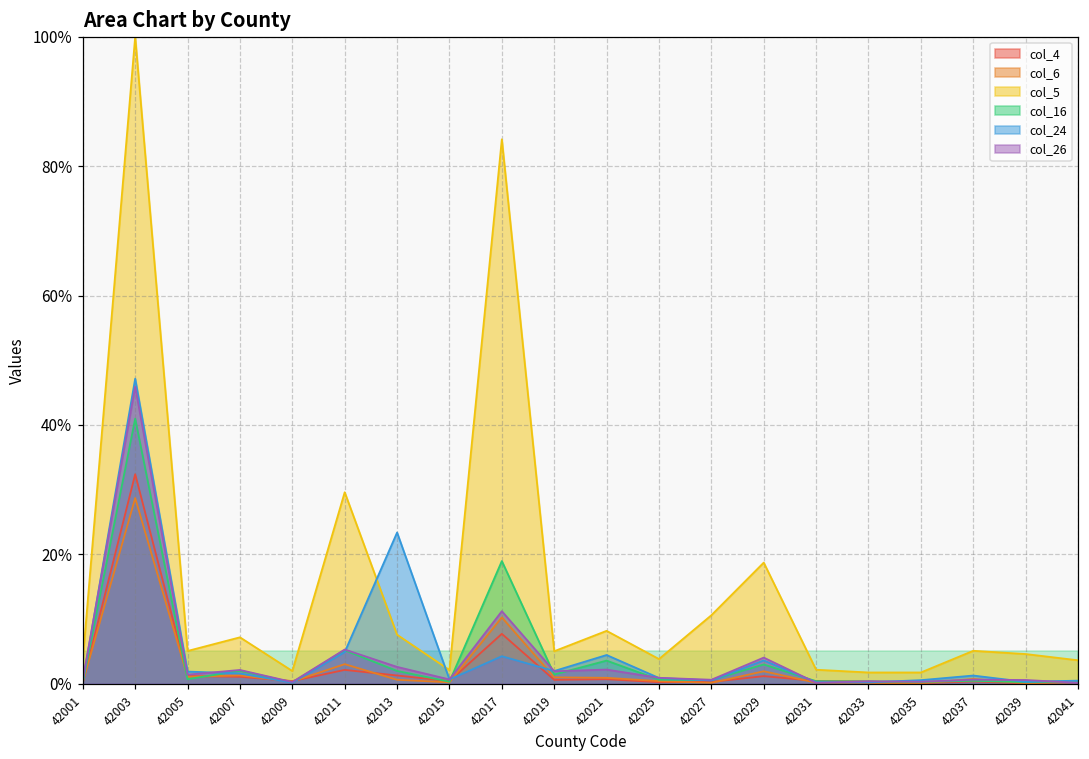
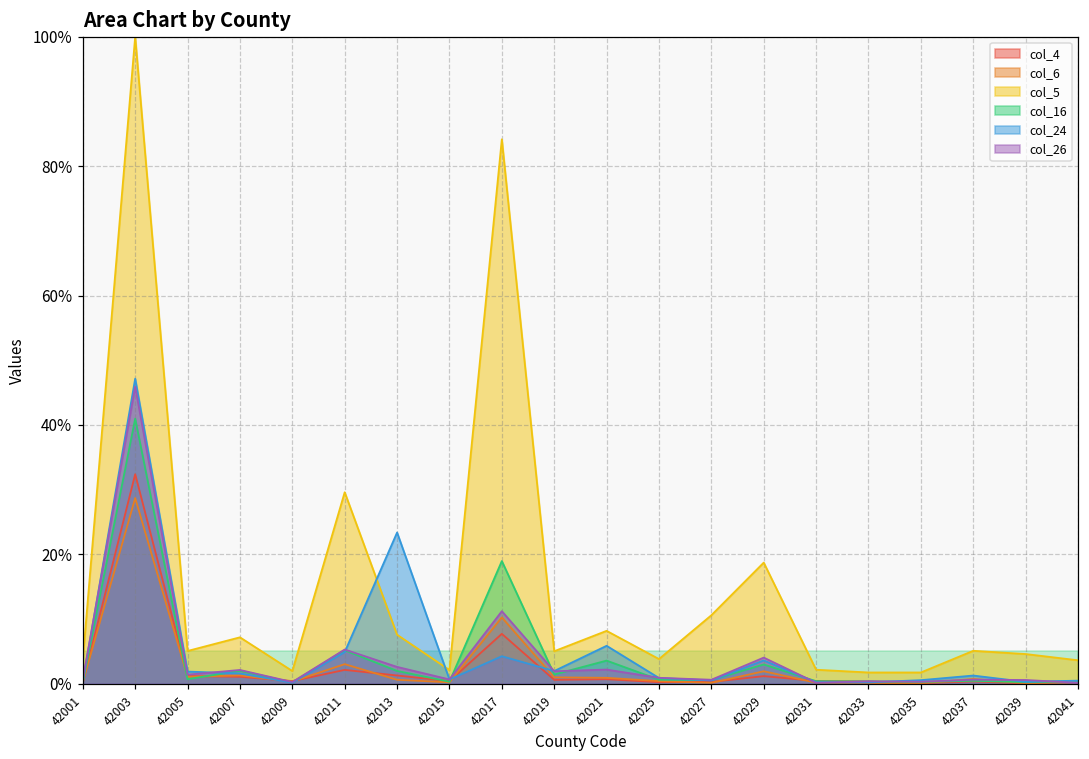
col_24, 42021: 4% -> 6%
